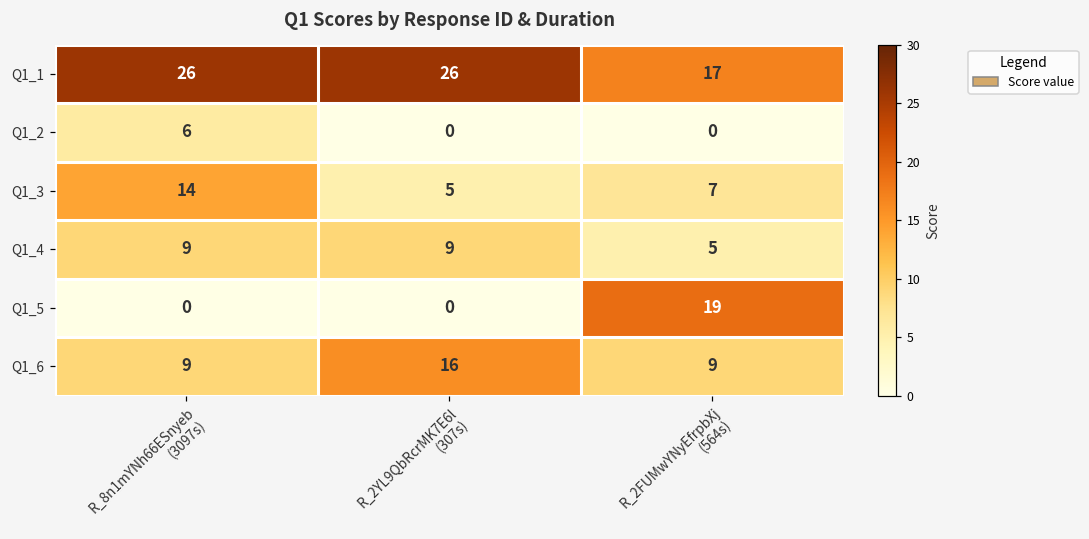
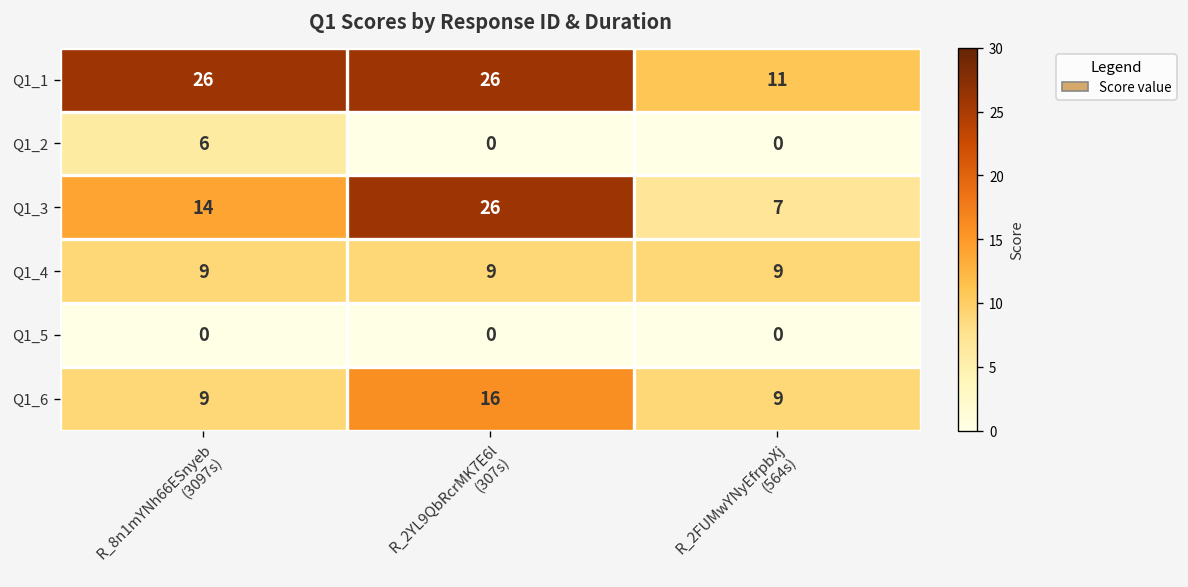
Q1_1, R_2FUMwYNyEfrpbXj (564s): 17 -> 11
Q1_3, R_2YL9QbRcrMK7E6l (307s): 5 -> 26
Q1_4, R_2FUMwYNyEfrpbXj (564s): 5 -> 9
Q1_5, R_2FUMwYNyEfrpbXj (564s): 19 -> 0
